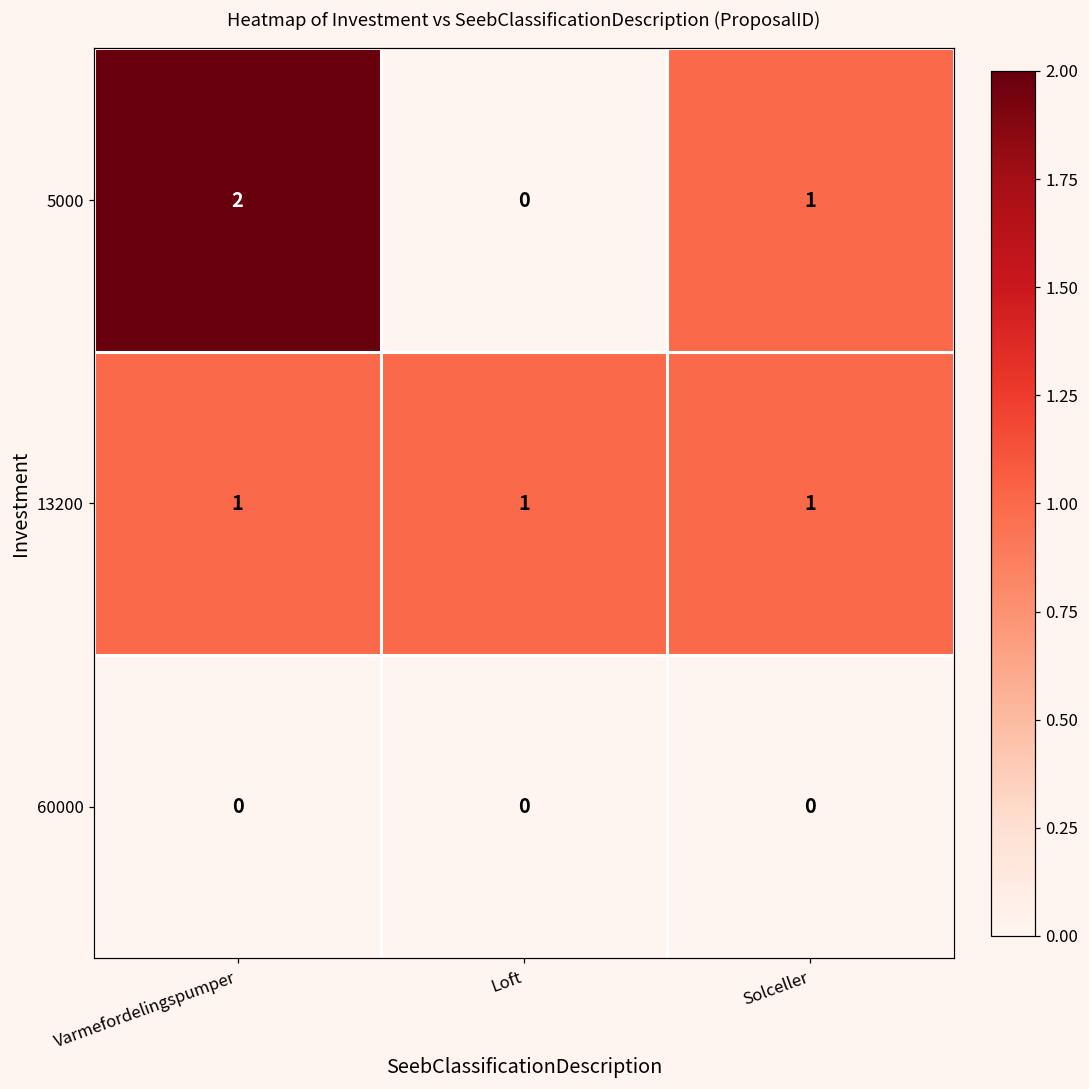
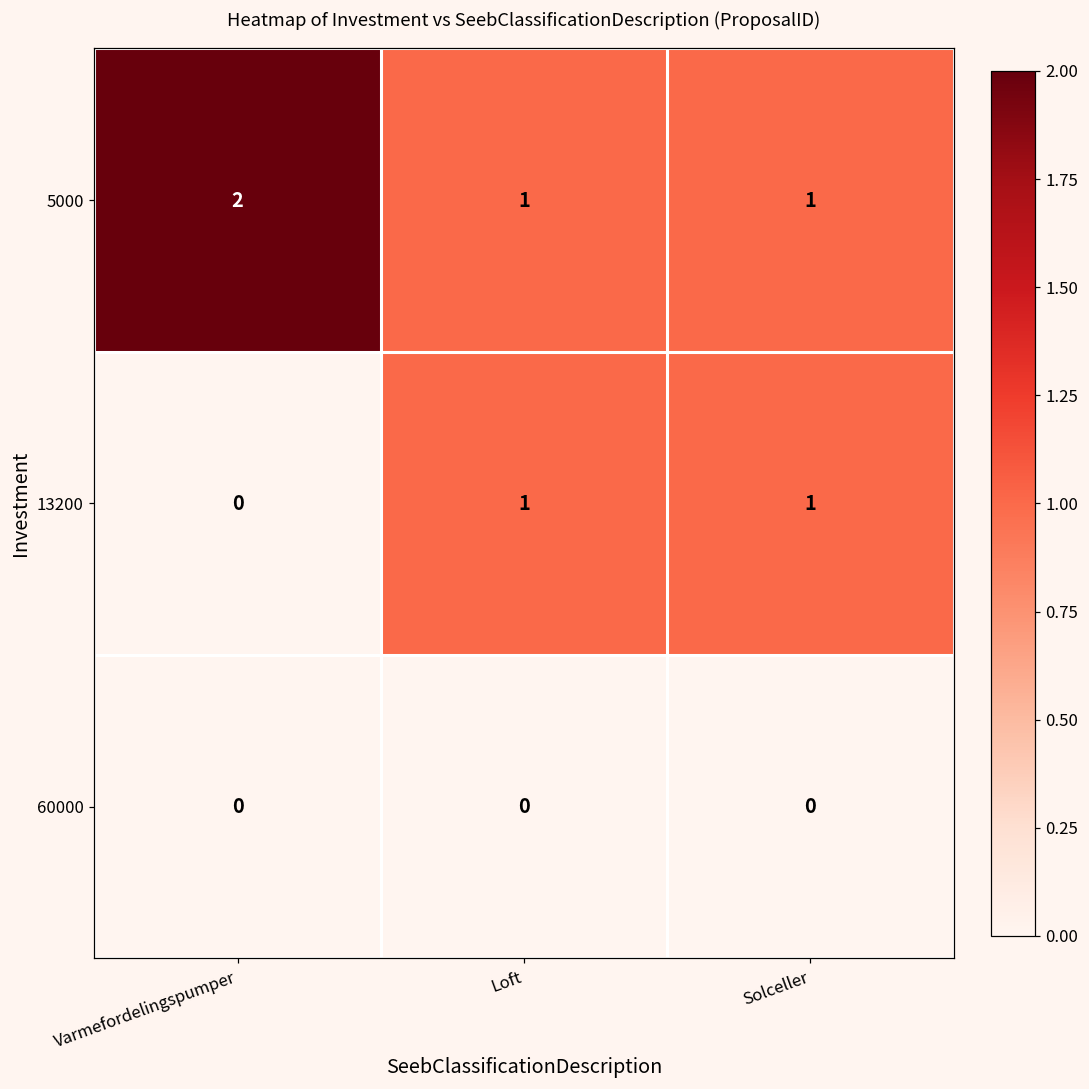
5000, Loft: 0 -> 1
13200, Varmefordelingspumper: 1 -> 0
